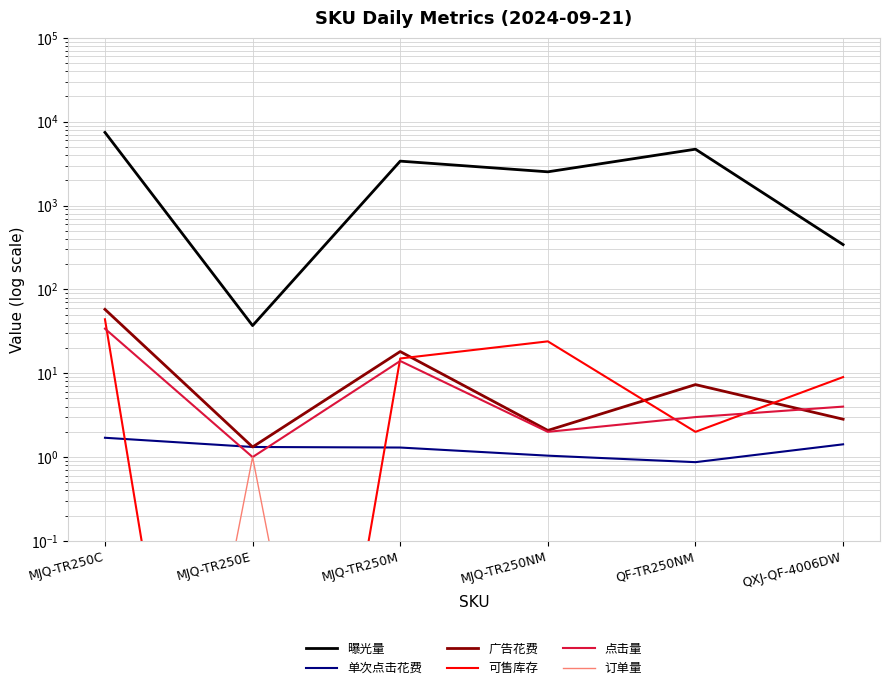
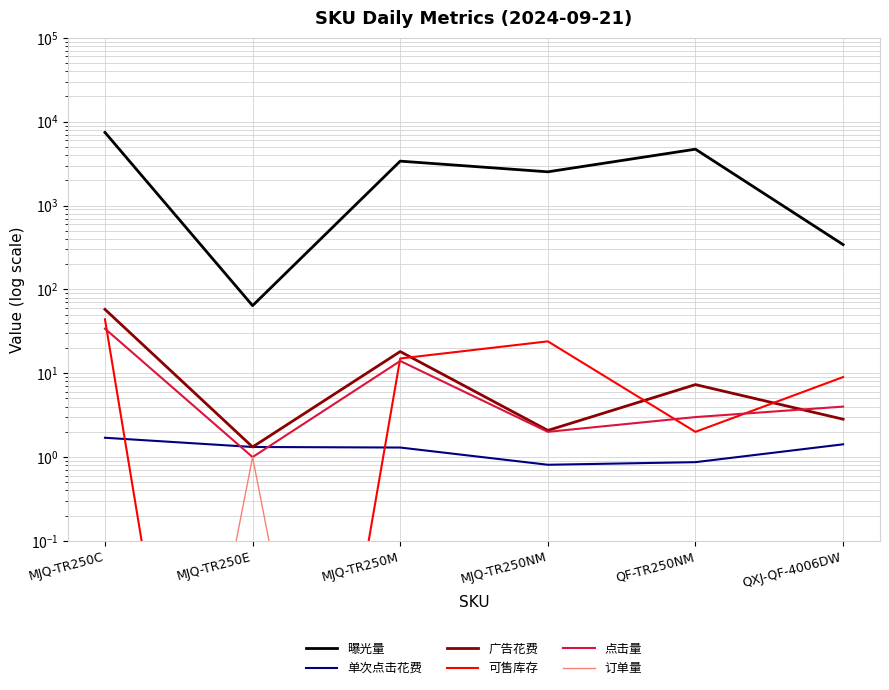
曝光量, MJQ-TR250E: 40 -> 60
单次点击花费, MJQ-TR250NM: 1.0 -> 0.8
